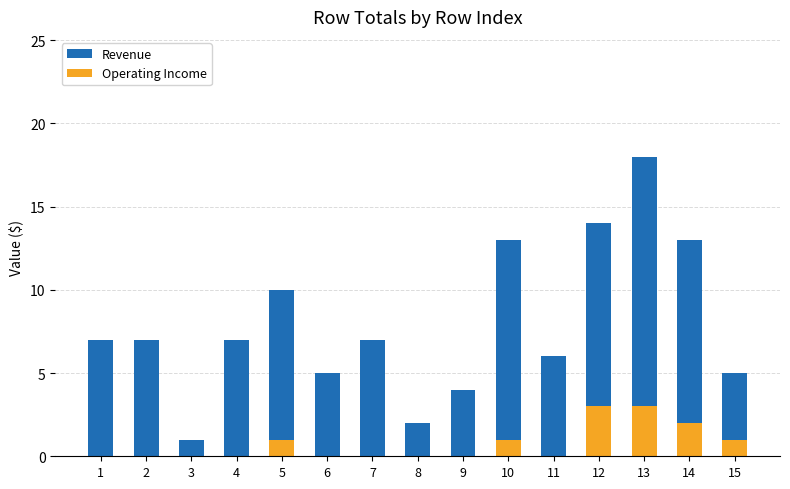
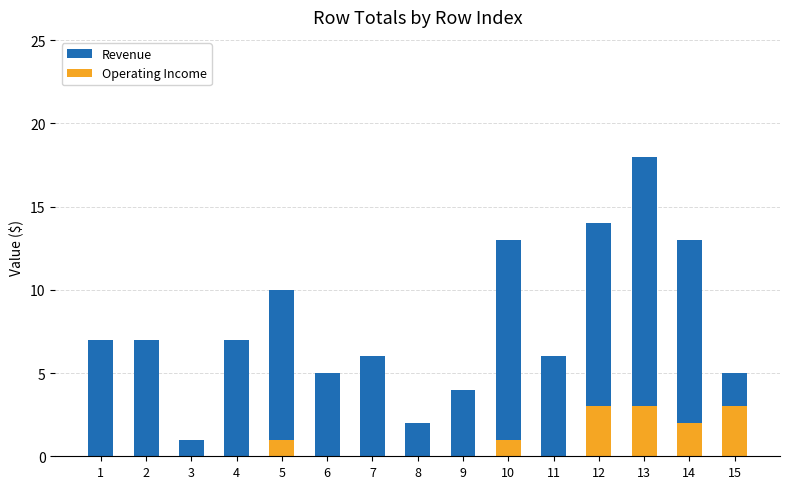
Revenue, 7: 7 -> 6
Operating Income, 15: 1 -> 3
